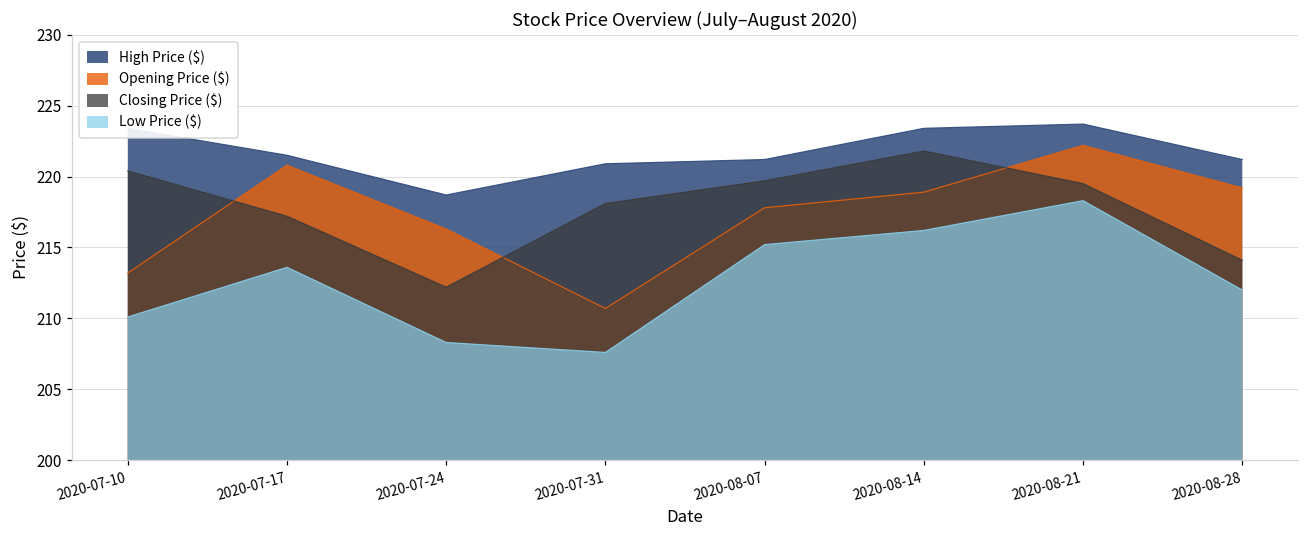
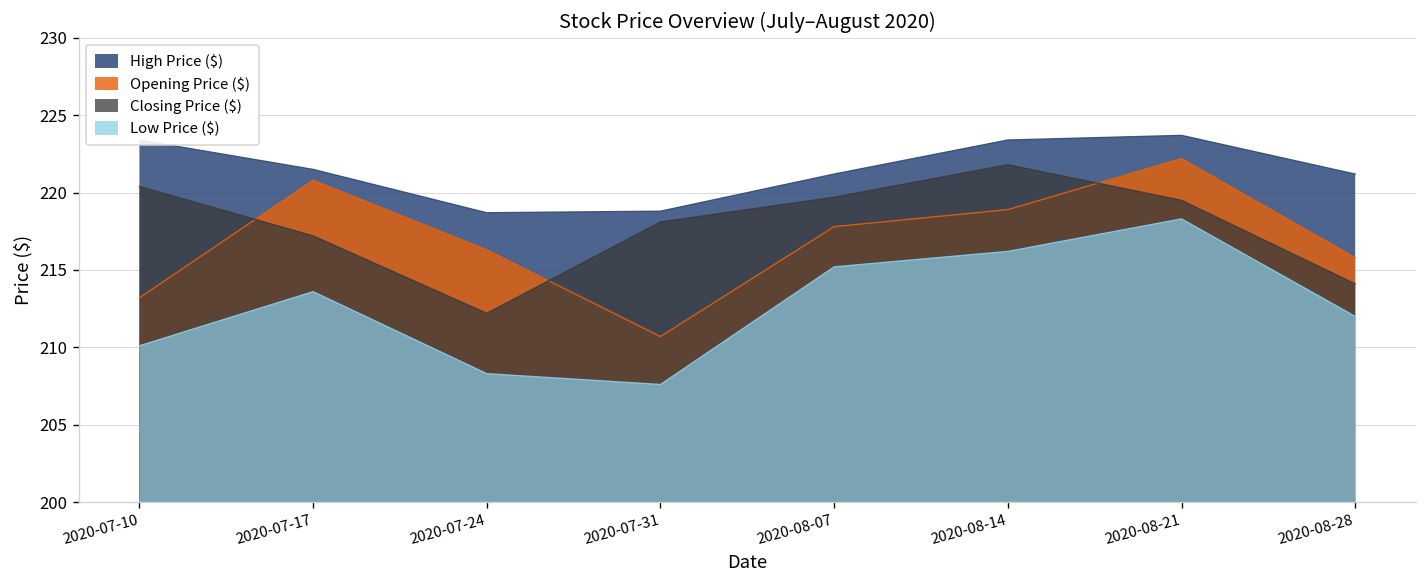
High Price ($), 2020-07-31: 220.9 -> 218.8
Opening Price ($), 2020-08-28: 219.2 -> 215.8
